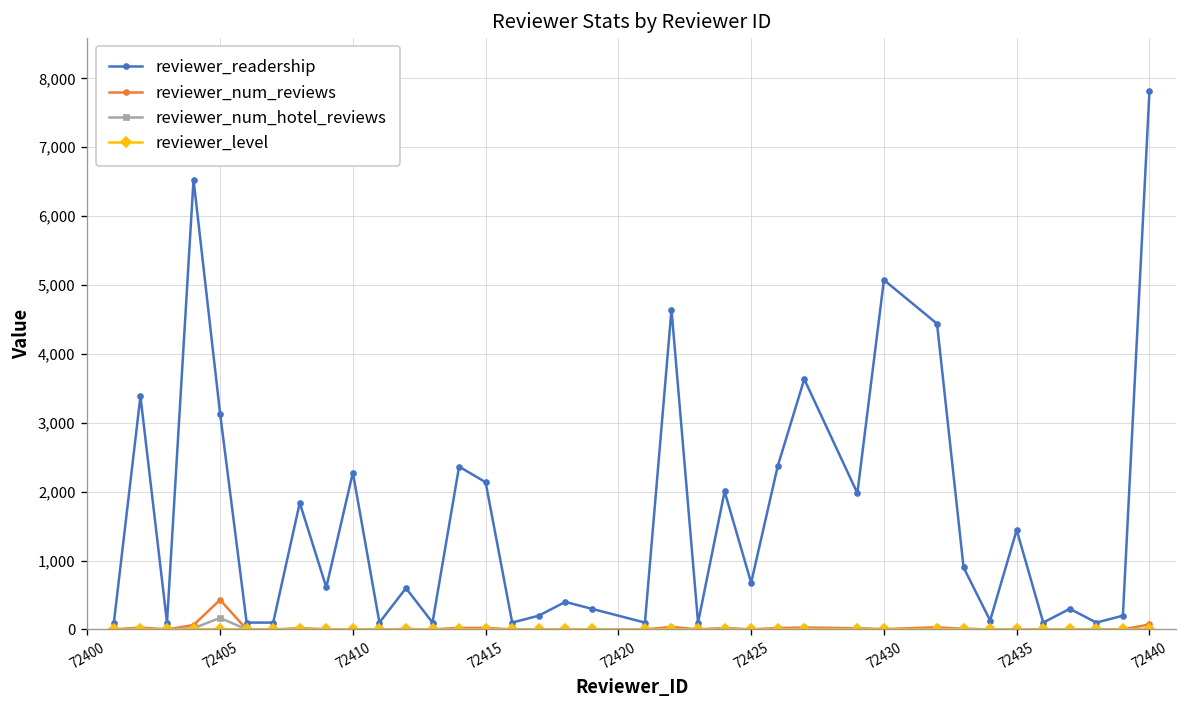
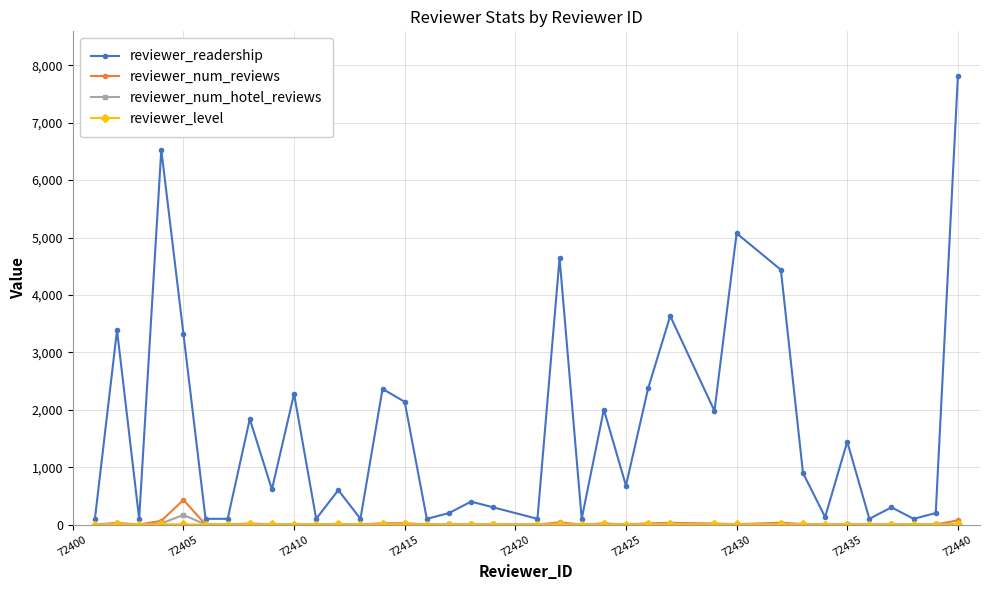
reviewer_readership, 72405: 3,100 -> 3,300
